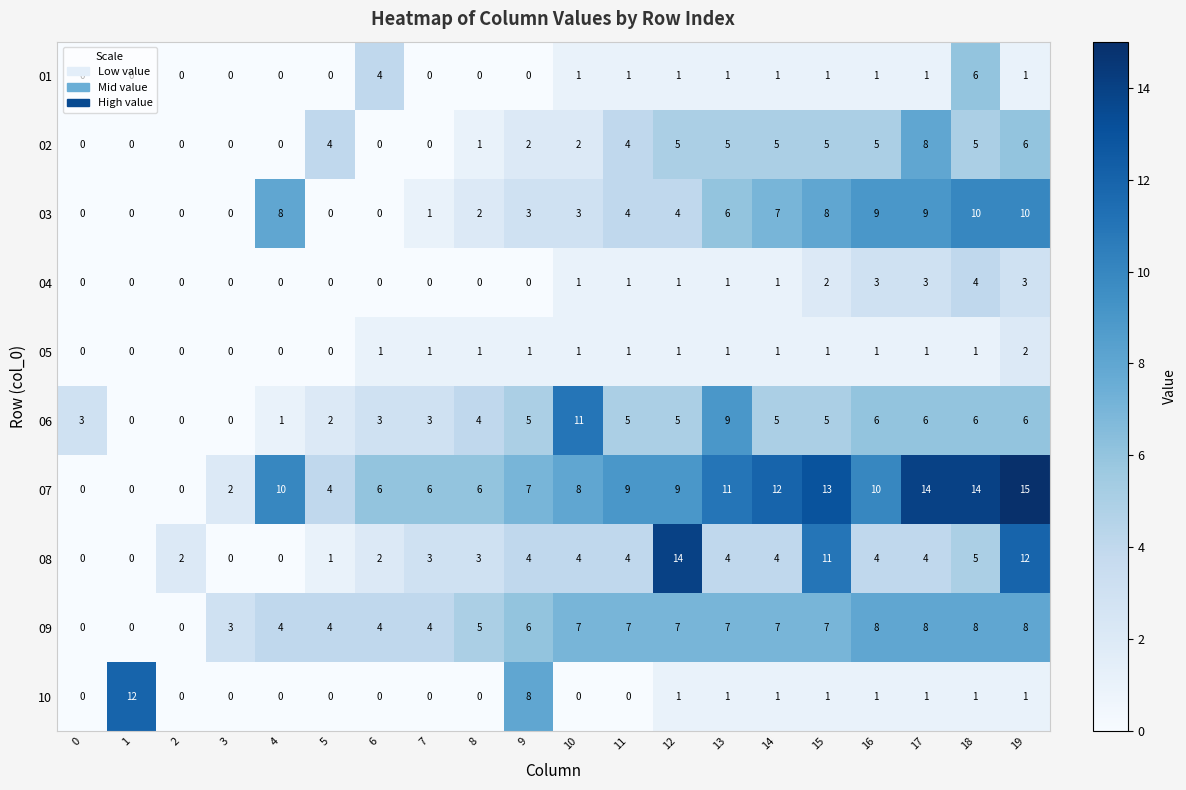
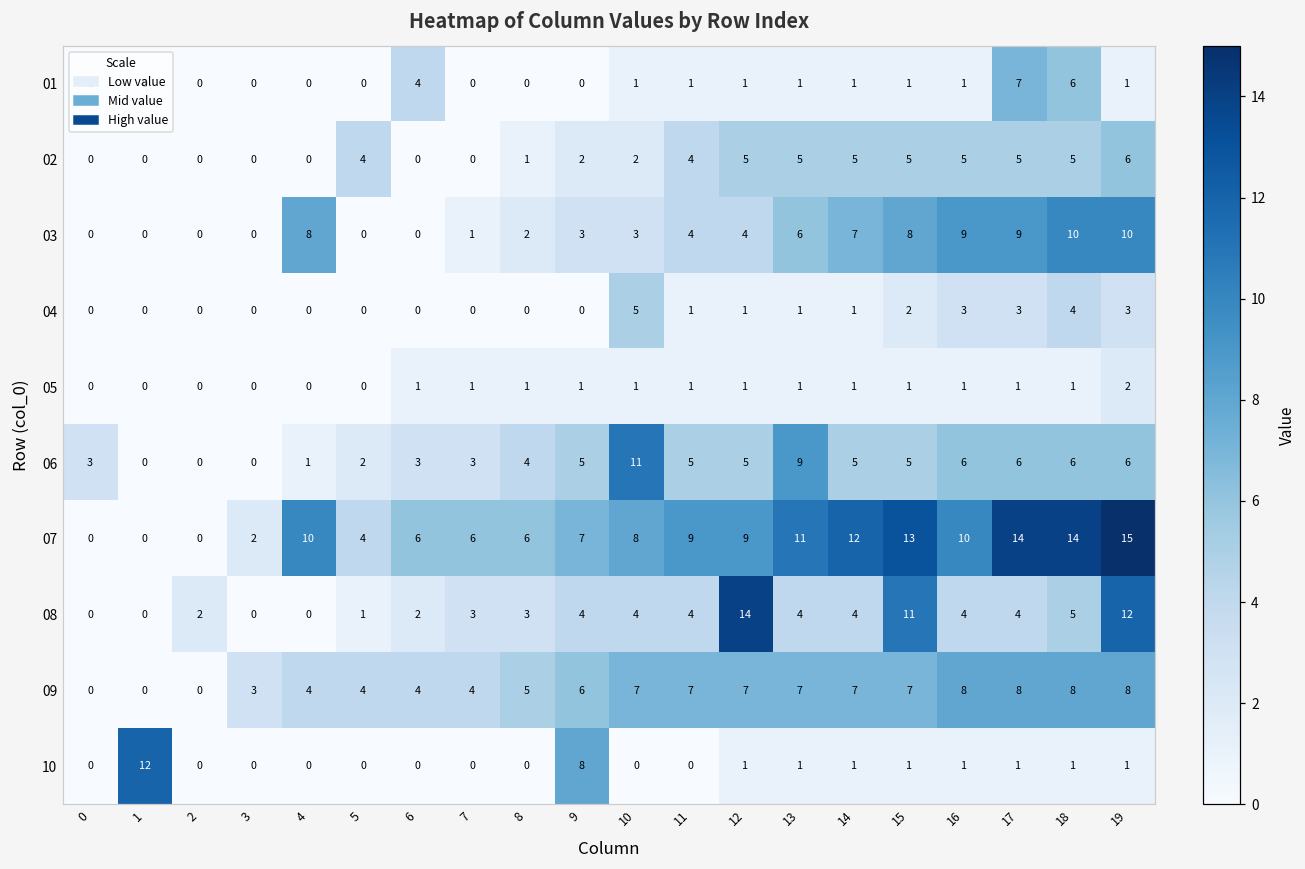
01, 17: 1 -> 7
02, 17: 8 -> 5
04, 10: 1 -> 5
